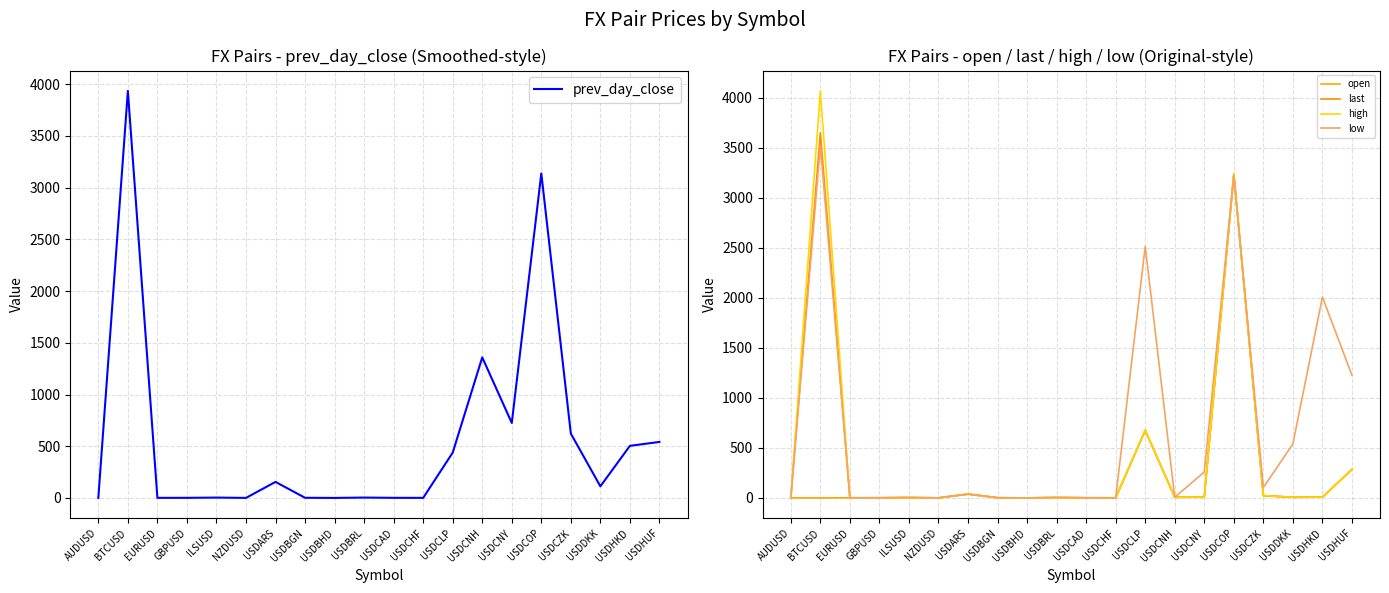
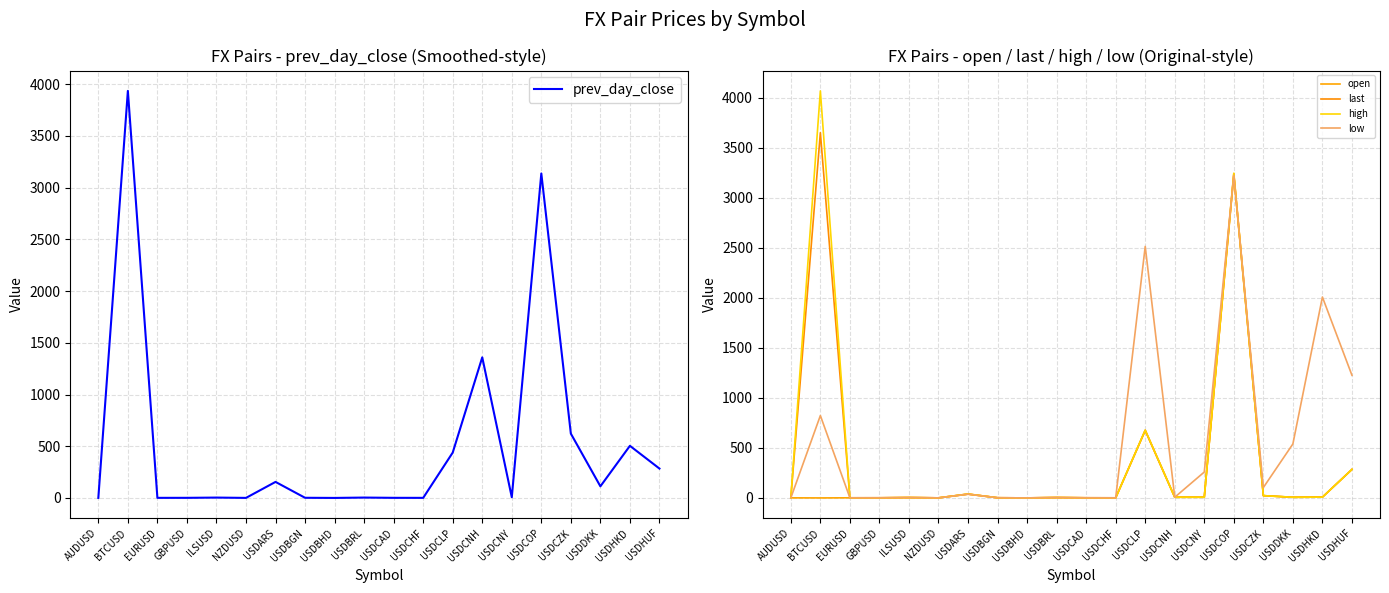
FX Pairs - prev_day_close (Smoothed-style), USDCNY: 730 -> 10
FX Pairs - prev_day_close (Smoothed-style), USDHUF: 540 -> 280
FX Pairs - open / last / high / low (Original-style), low, BTCUSD: 3520 -> 820
